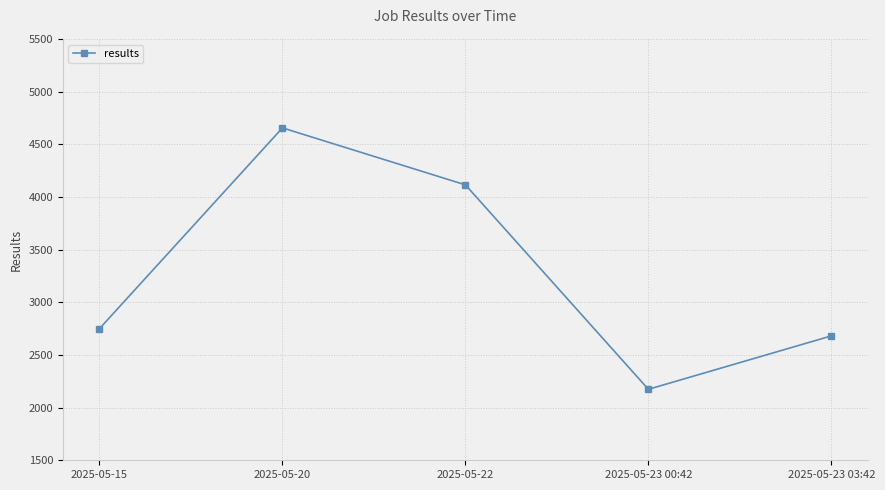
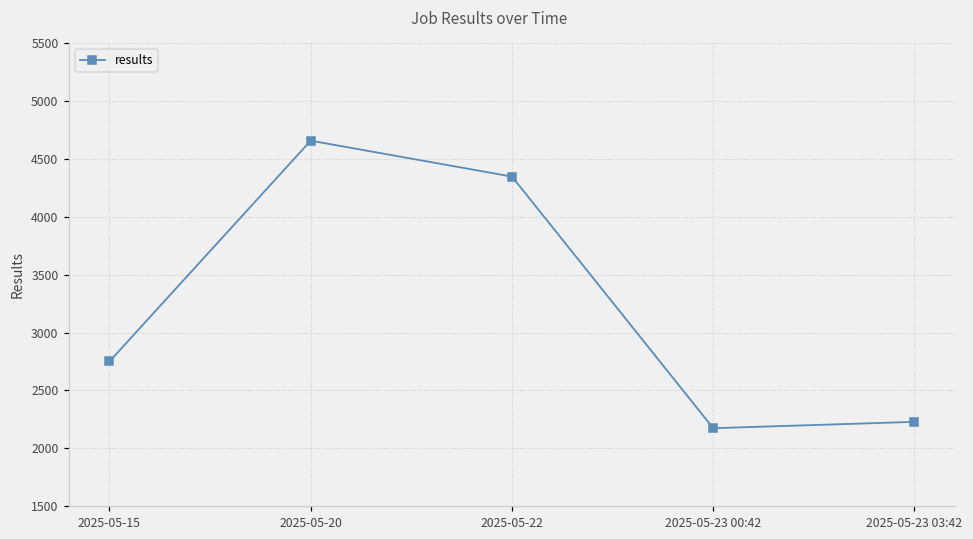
2025-05-22: 4120 -> 4350
2025-05-23 03:42: 2680 -> 2230
